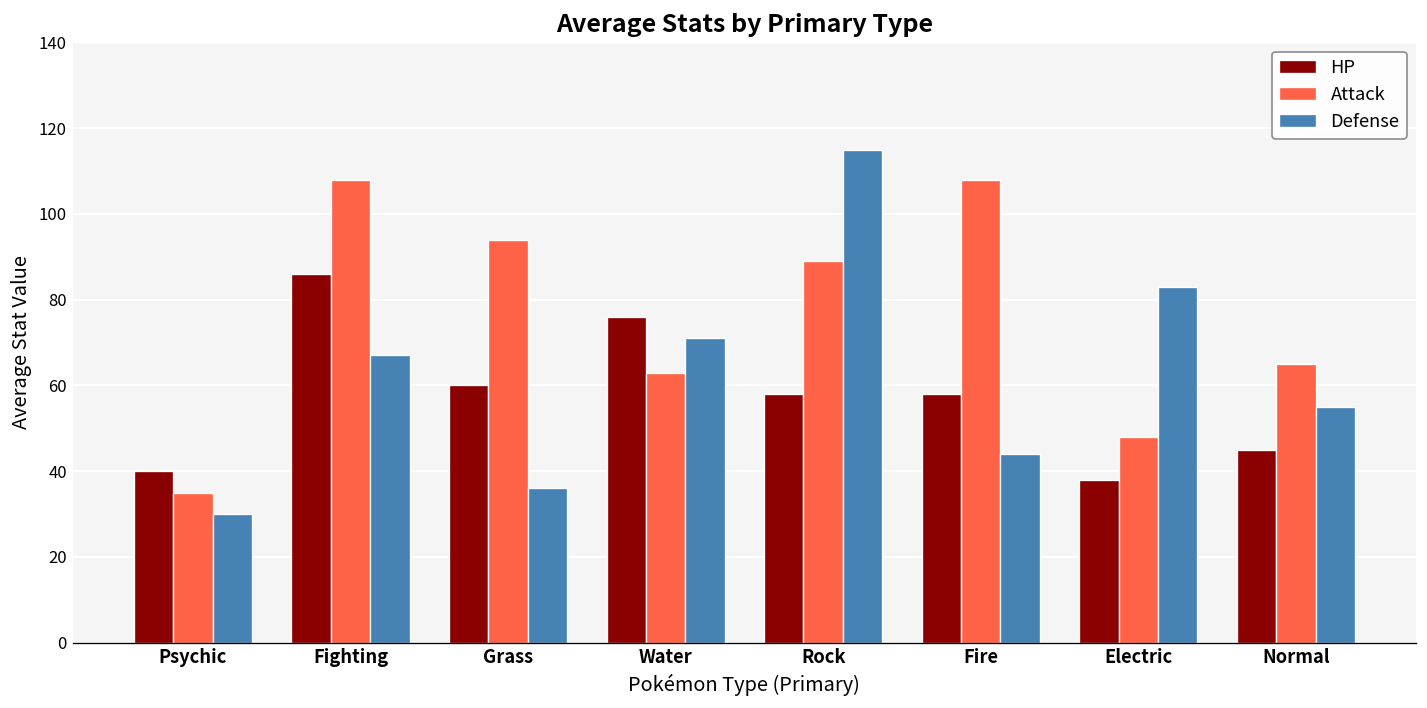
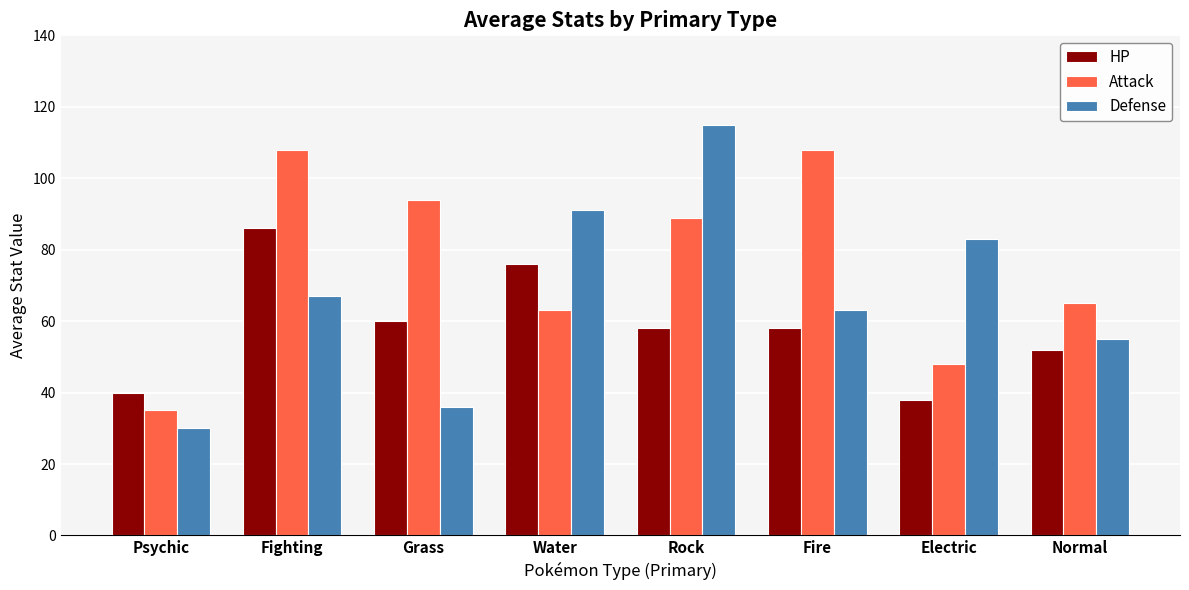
Defense, Water: 71 -> 91
Defense, Fire: 44 -> 63
HP, Normal: 45 -> 52
